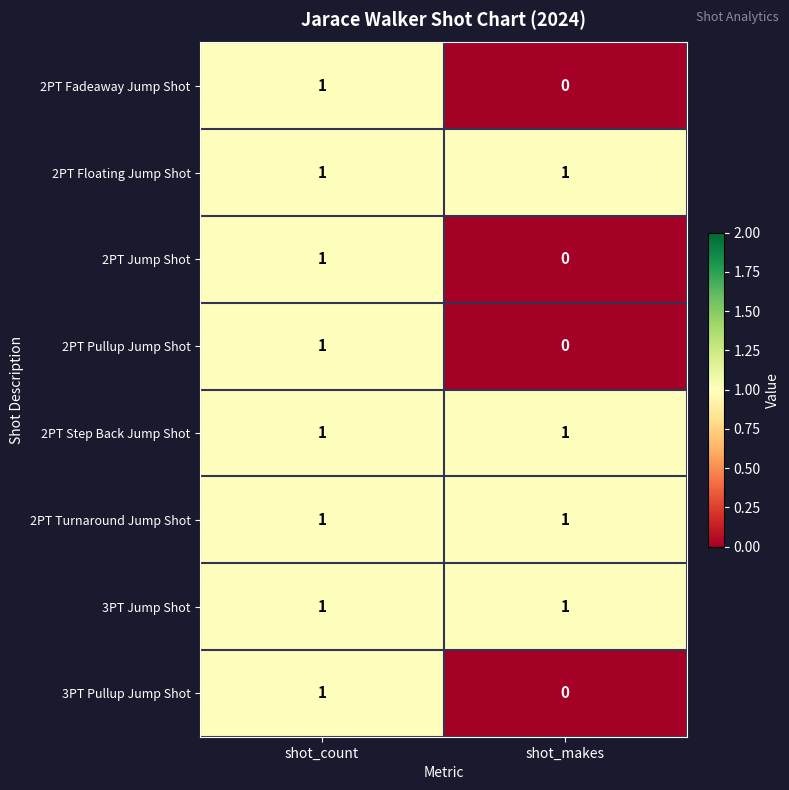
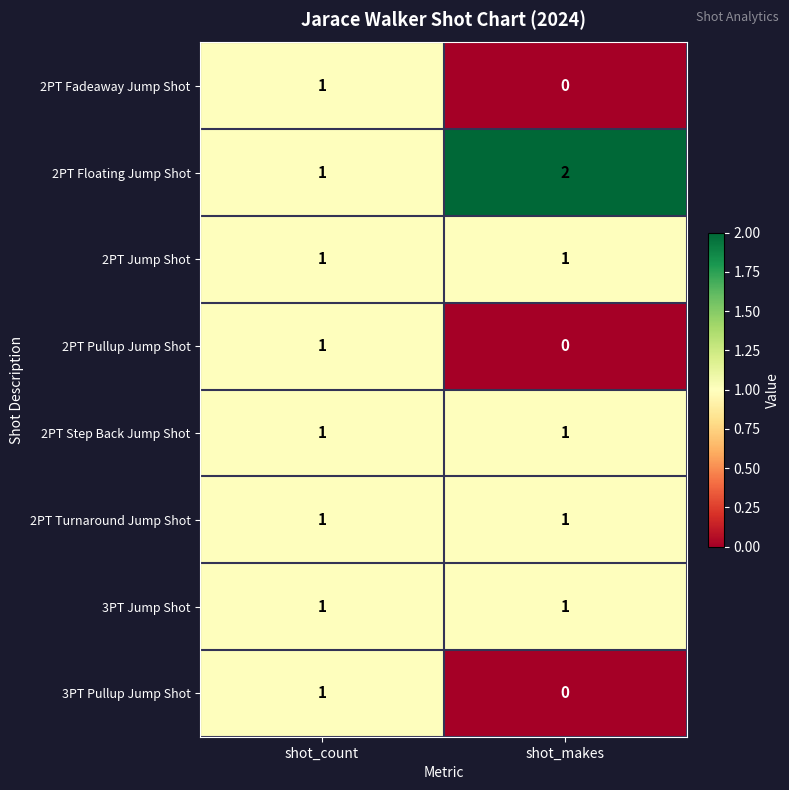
2PT Floating Jump Shot, shot_makes: 1 -> 2
2PT Jump Shot, shot_makes: 0 -> 1
